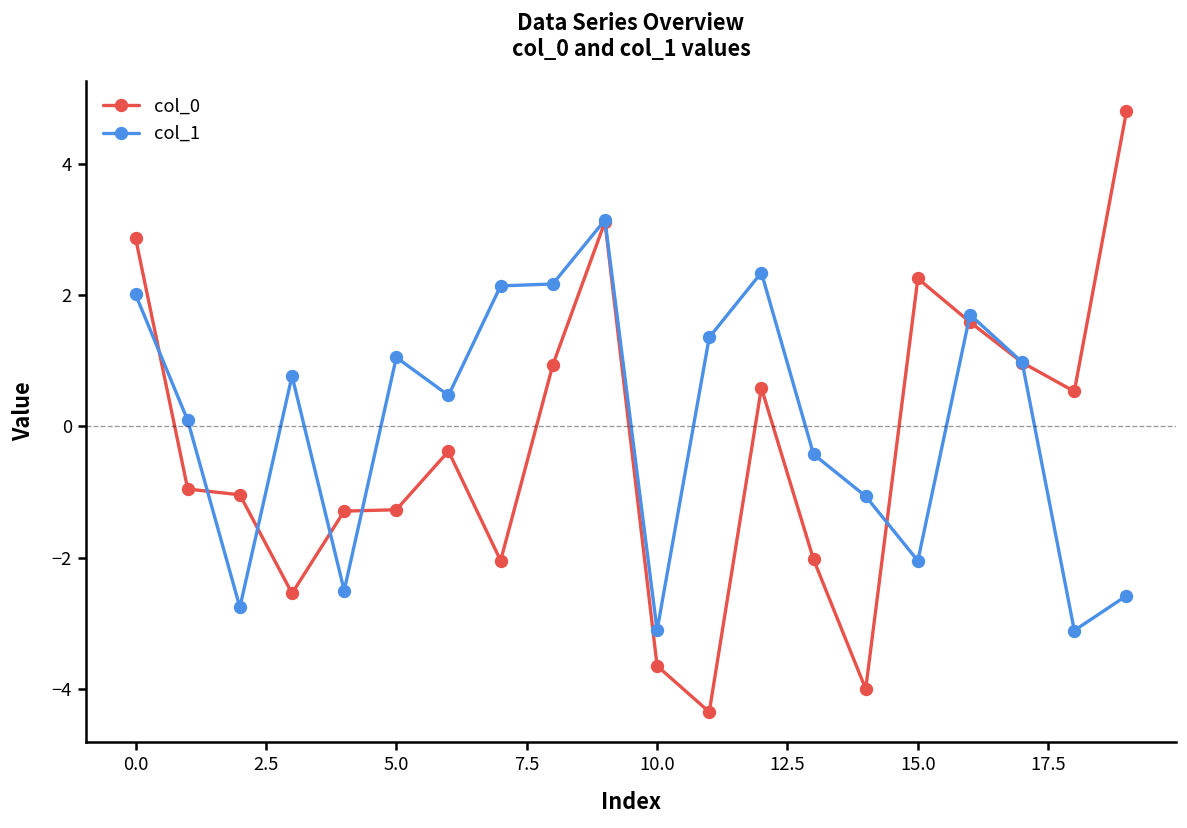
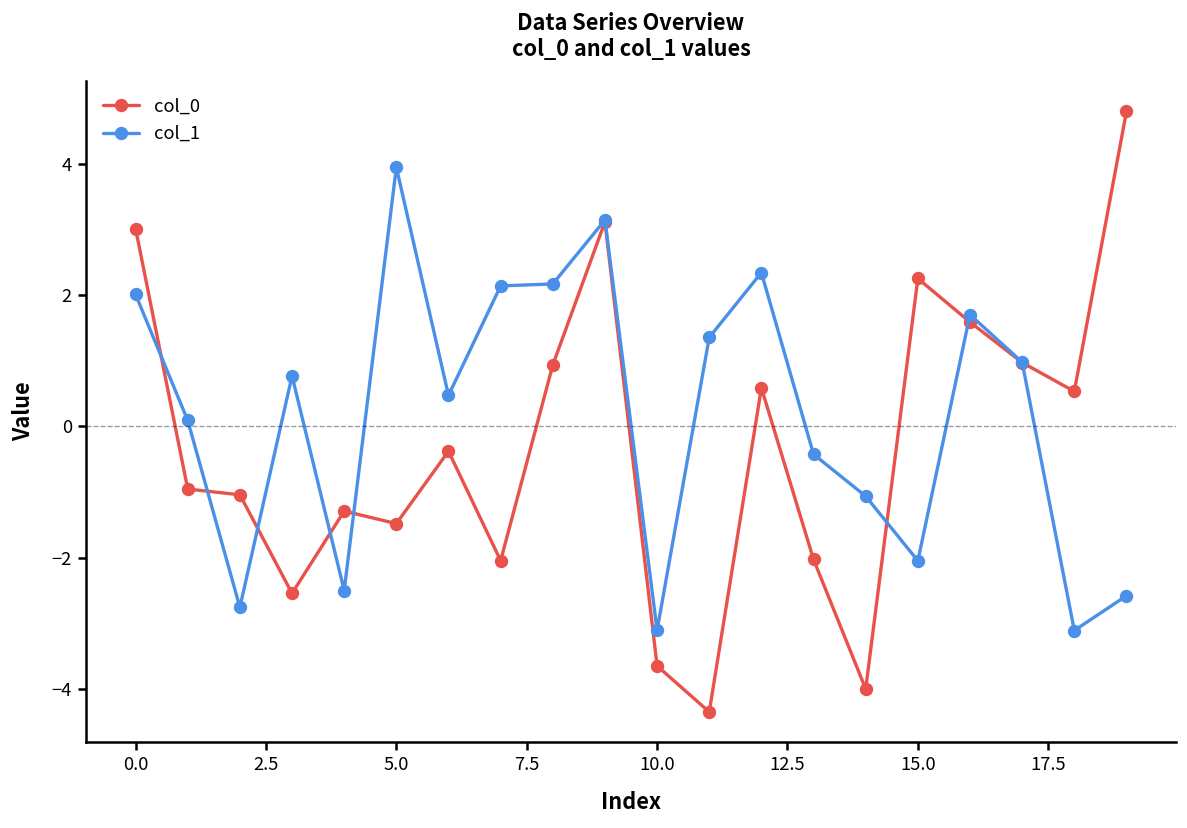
col_0, 0.0: 2.9 -> 3.0
col_0, 5.0: -1.3 -> -1.5
col_1, 5.0: 1.0 -> 3.9
